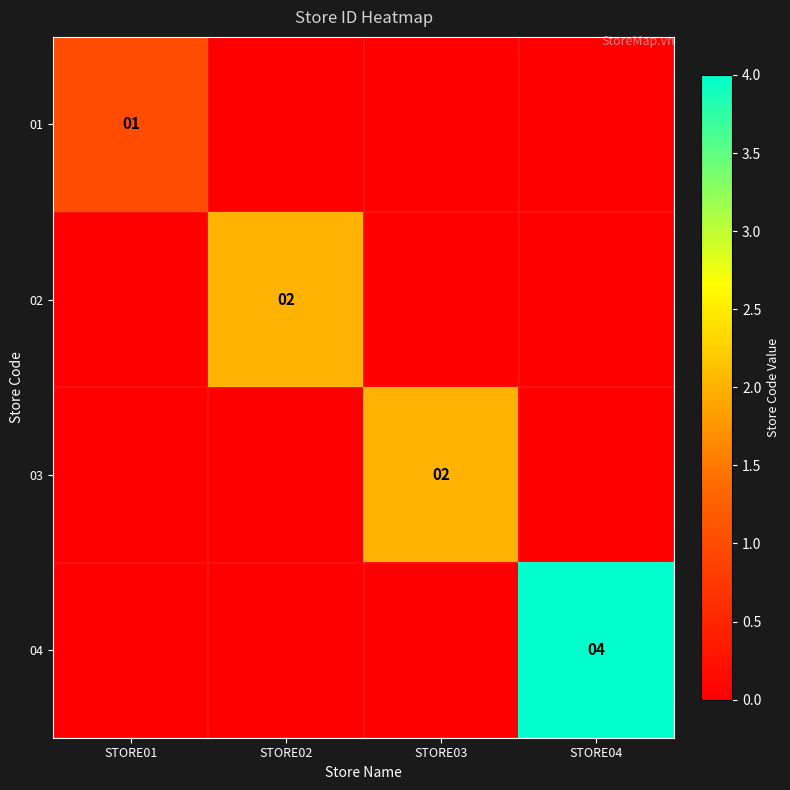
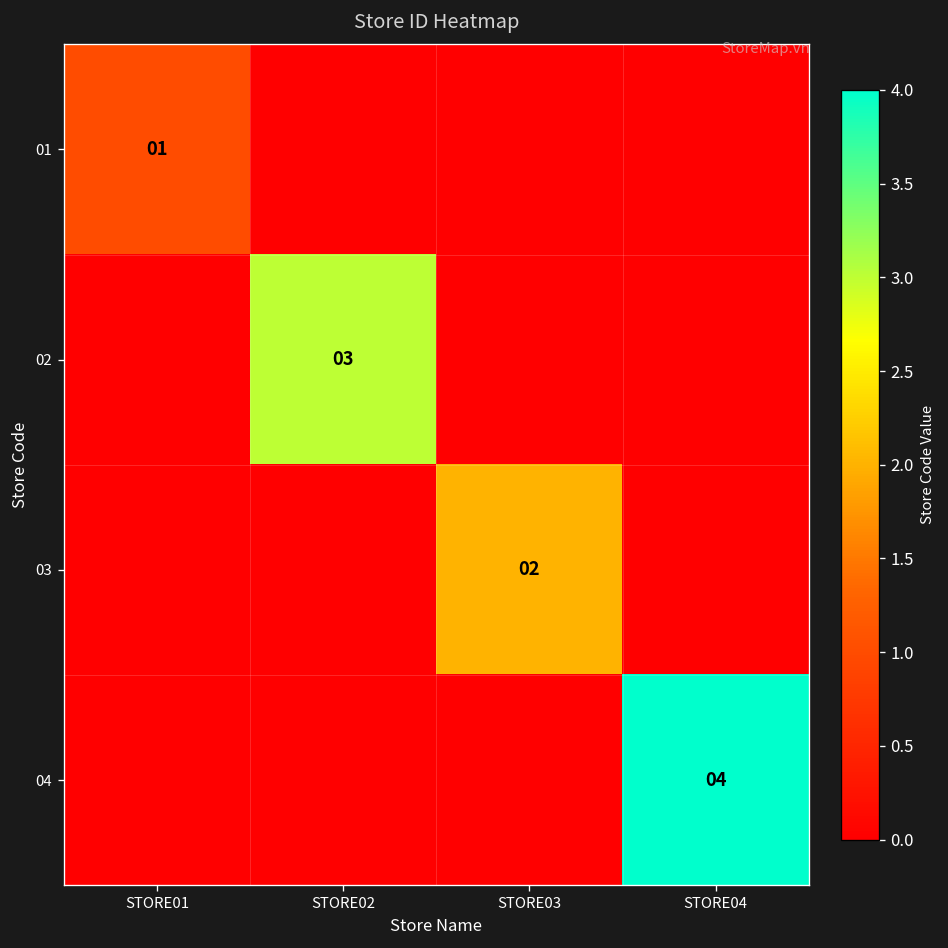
02, STORE02: 02 -> 03
